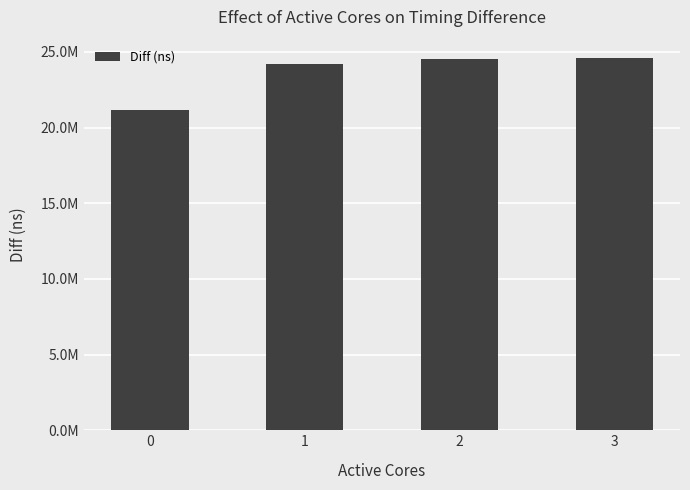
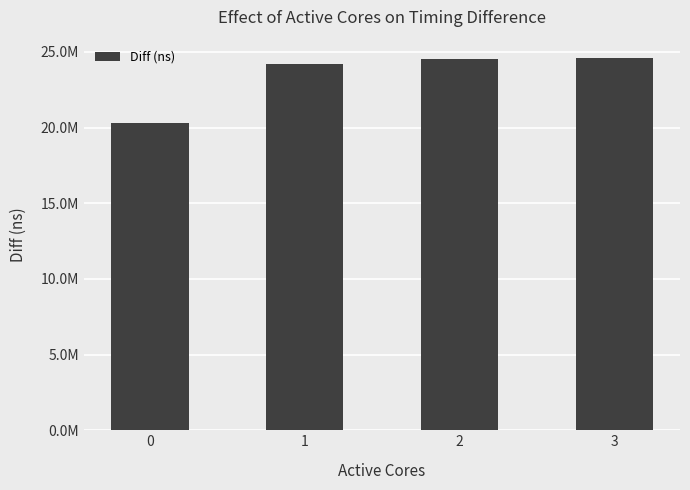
0: 21200000 -> 20300000
